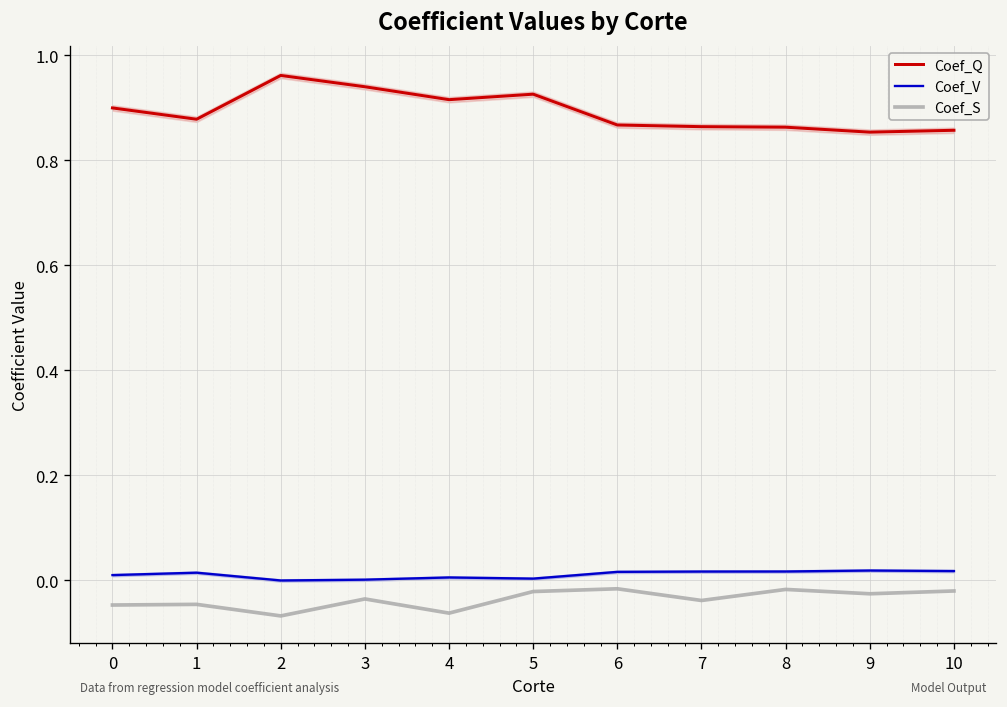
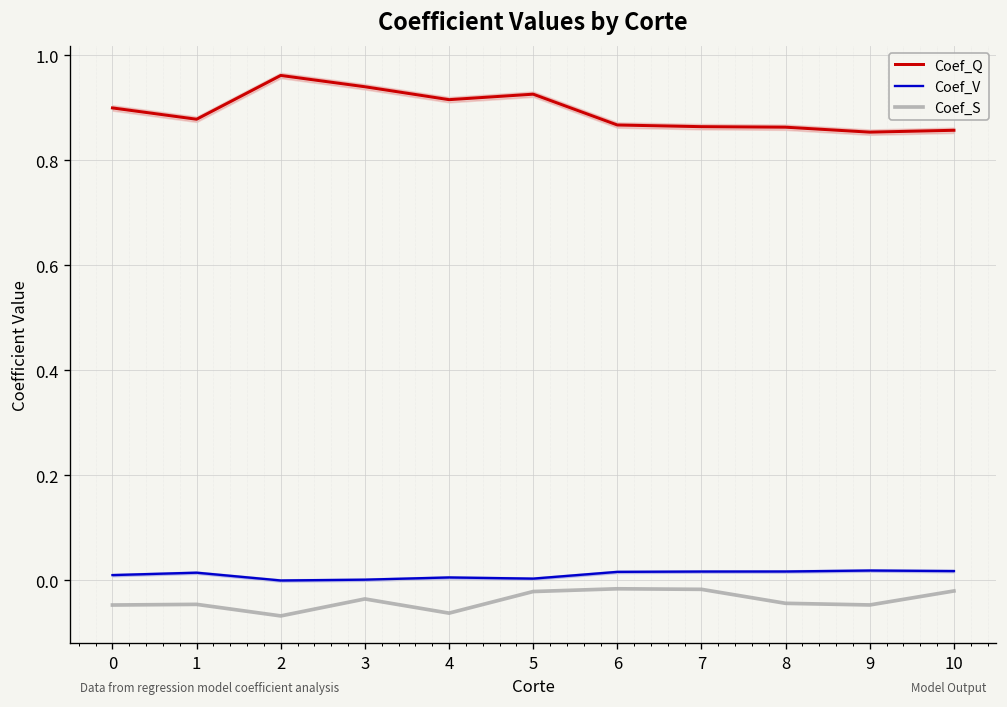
Coef_S, 7: -0.04 -> -0.02
Coef_S, 8: -0.02 -> -0.04
Coef_S, 9: -0.03 -> -0.05
